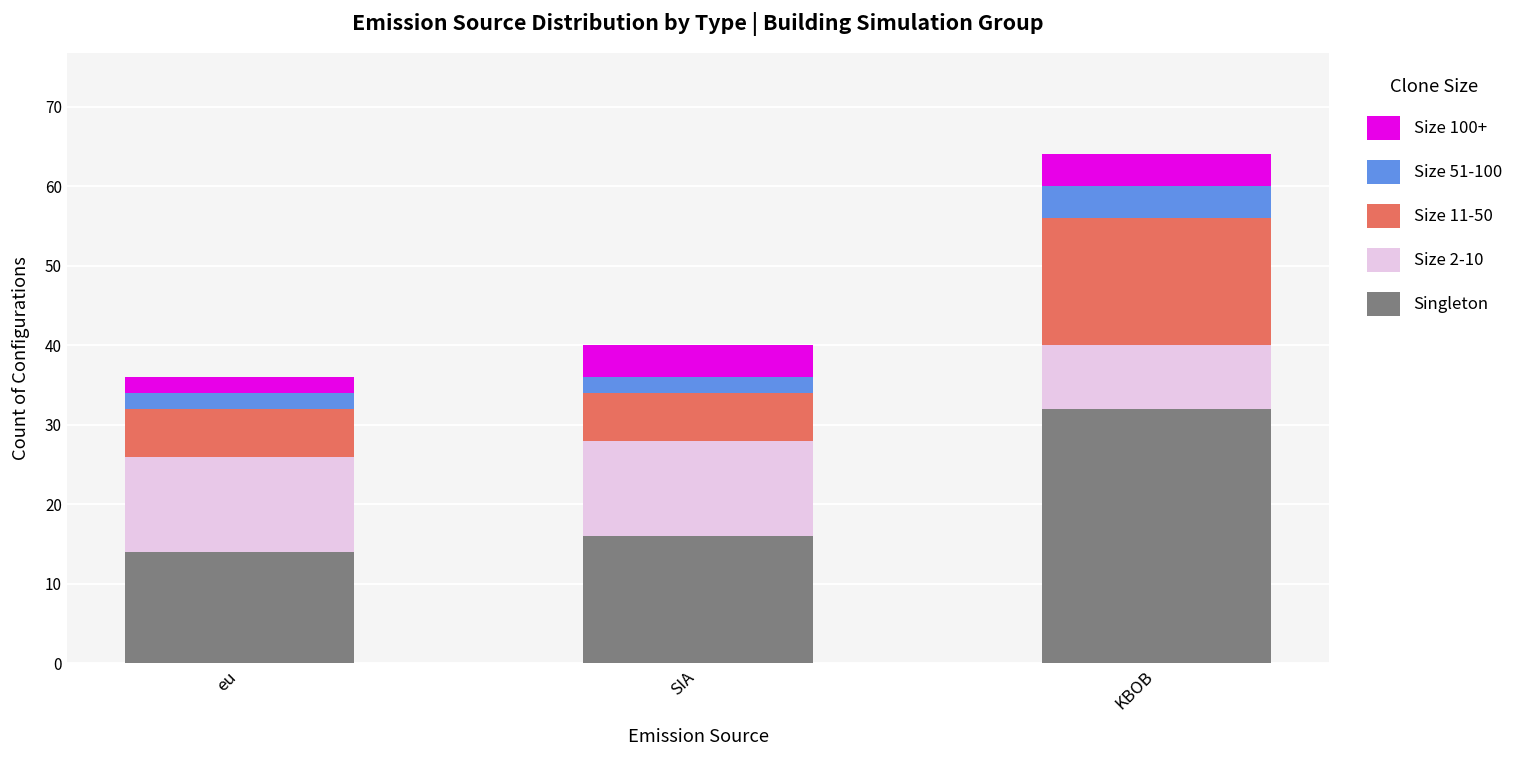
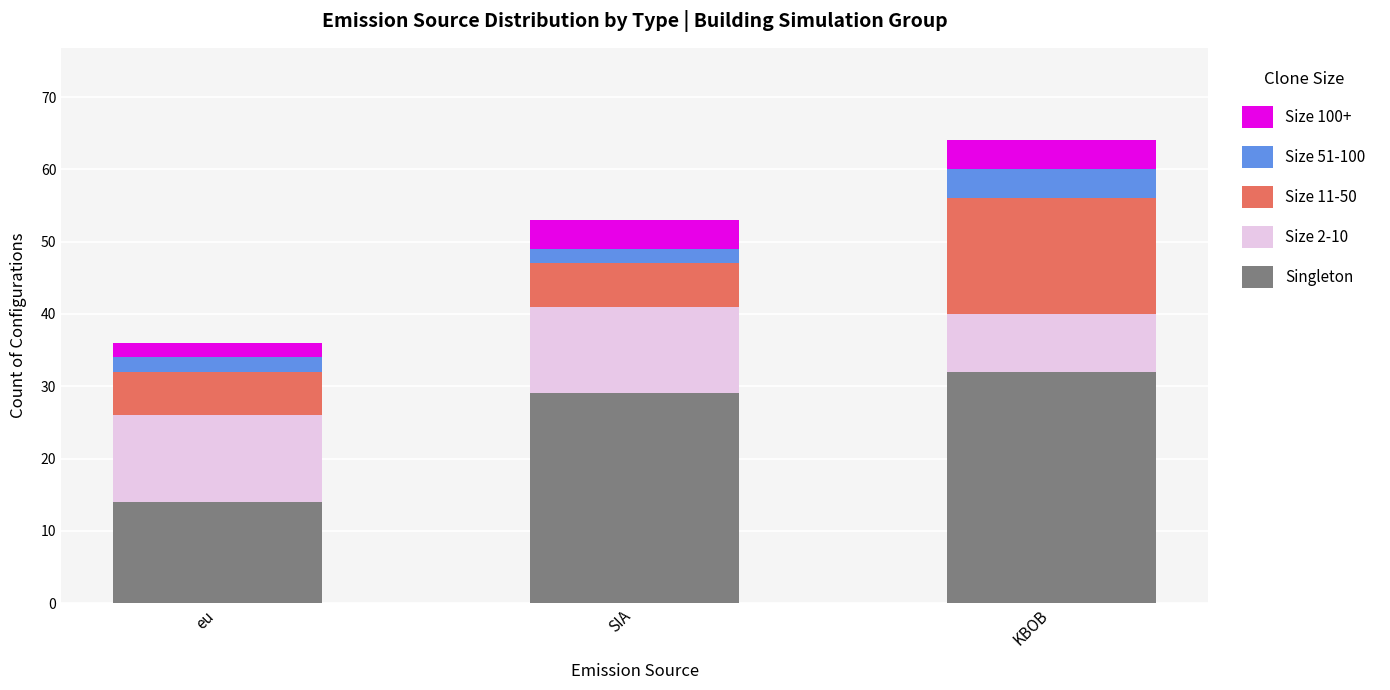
Singleton, SIA: 16 -> 29
